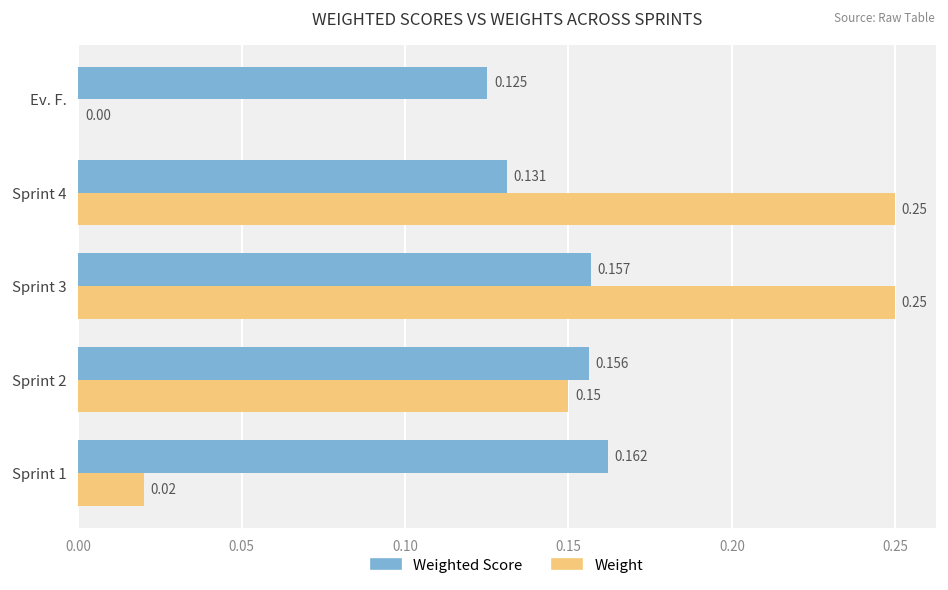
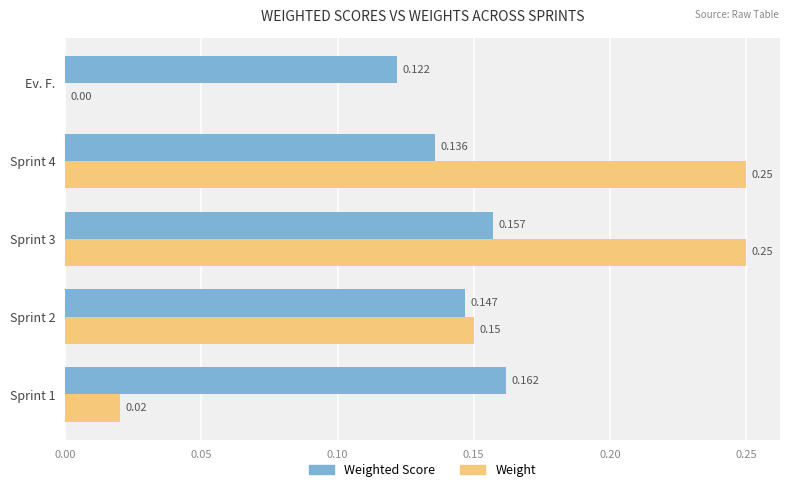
Weighted Score, Ev. F.: 0.125 -> 0.122
Weighted Score, Sprint 4: 0.131 -> 0.136
Weighted Score, Sprint 2: 0.156 -> 0.147
